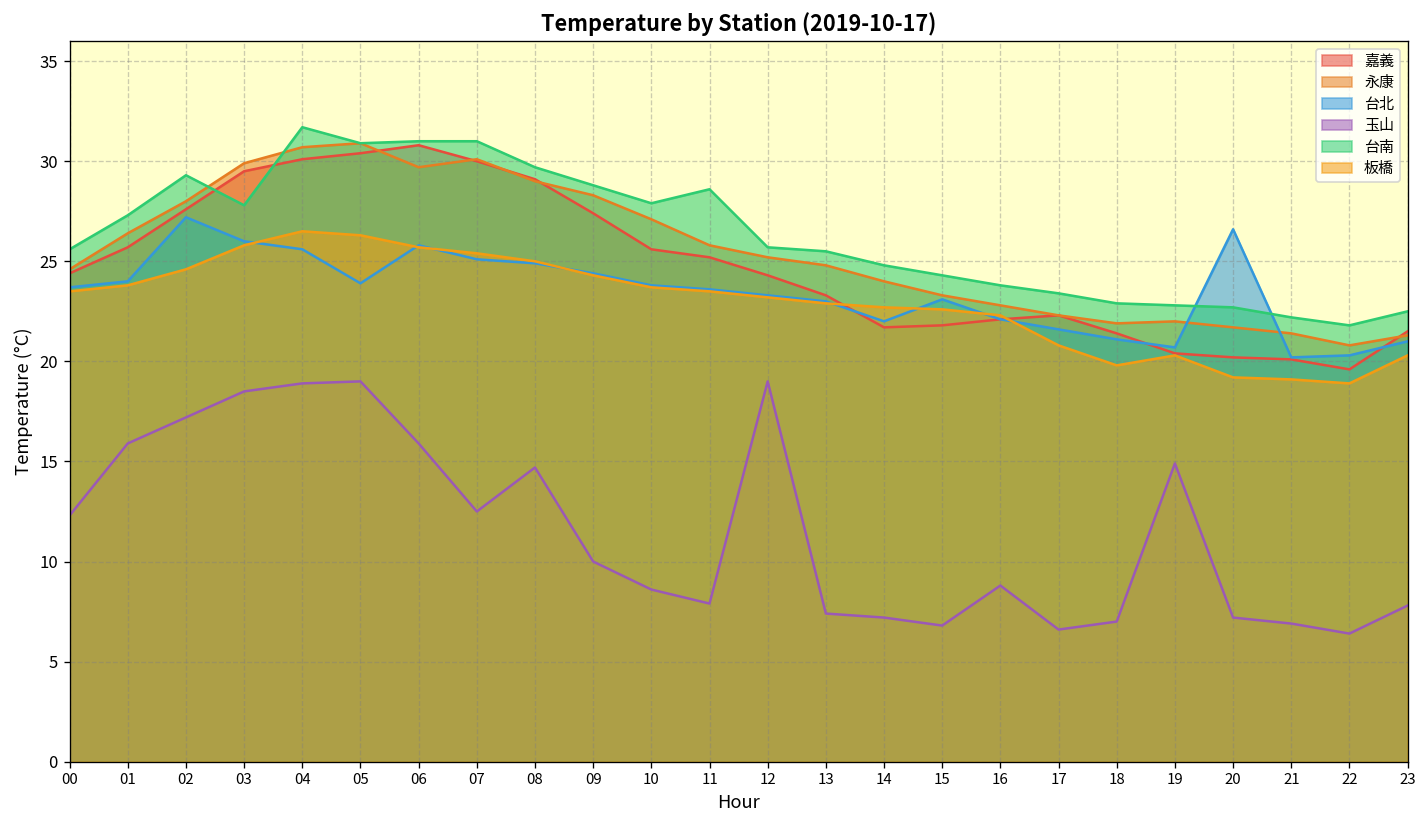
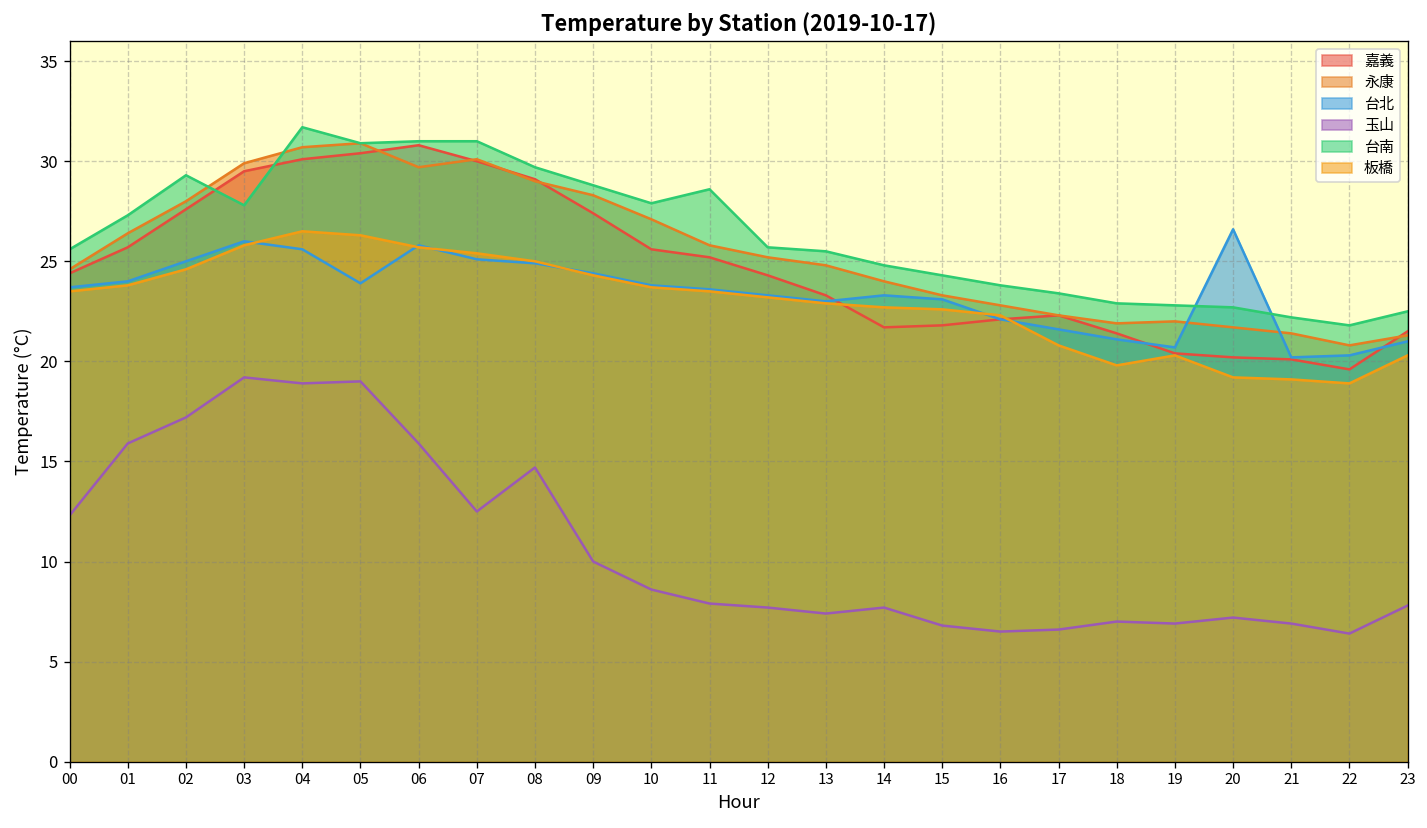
台北, 02: 27.2 -> 25.0
玉山, 03: 18.5 -> 19.2
玉山, 12: 19.0 -> 7.7
台北, 14: 22.0 -> 23.3
玉山, 14: 7.2 -> 7.7
玉山, 16: 8.8 -> 6.5
玉山, 19: 14.9 -> 6.9
